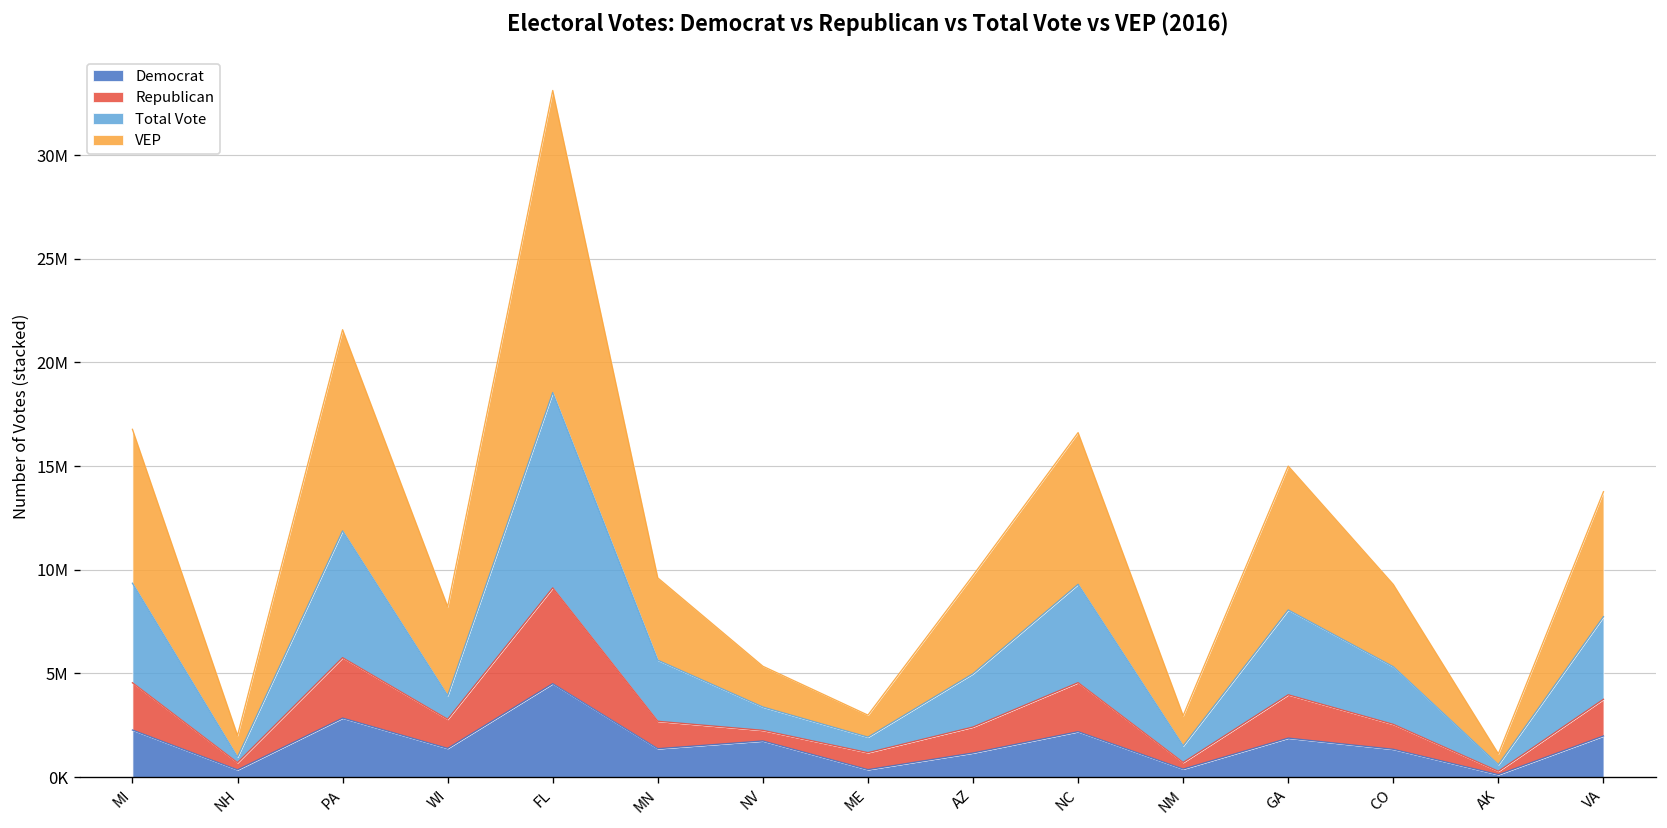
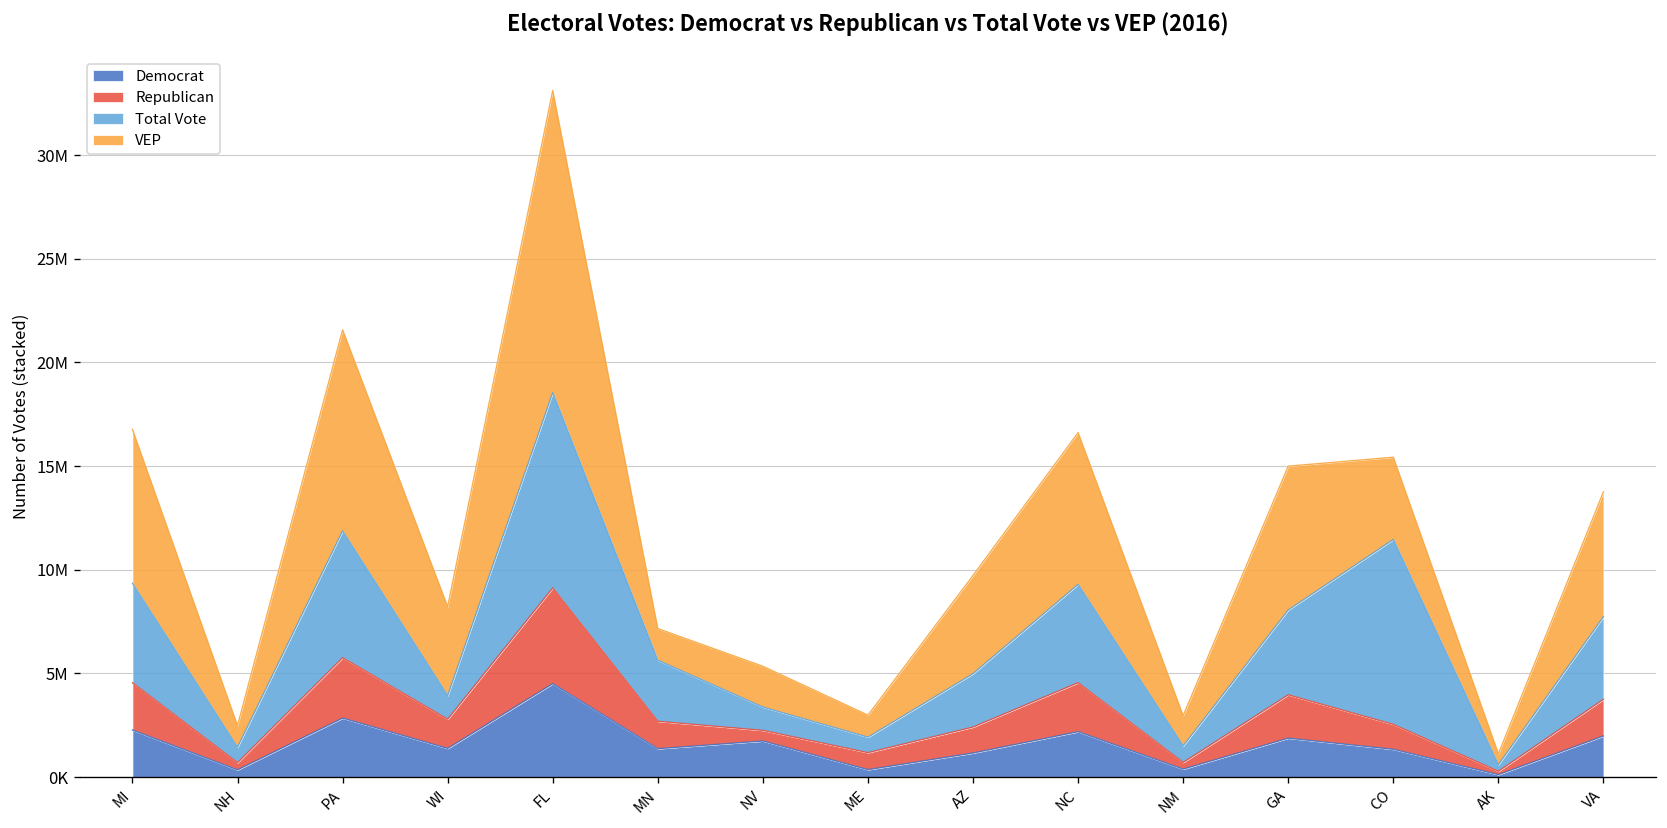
Total Vote, NH: 300000 -> 700000
VEP, MN: 4000000 -> 1500000
Total Vote, CO: 2800000 -> 8900000
